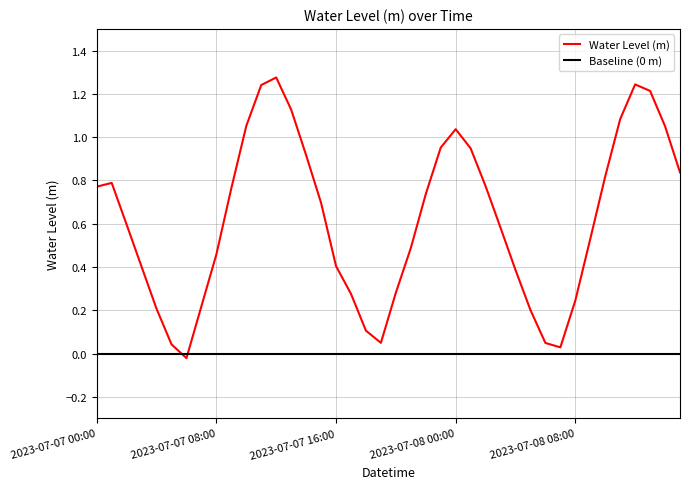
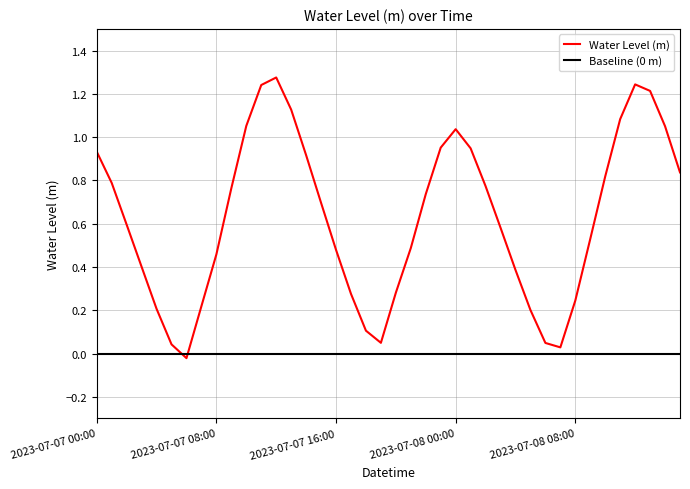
2023-07-07 00:00: 0.77 -> 0.93
2023-07-07 16:00: 0.40 -> 0.48
